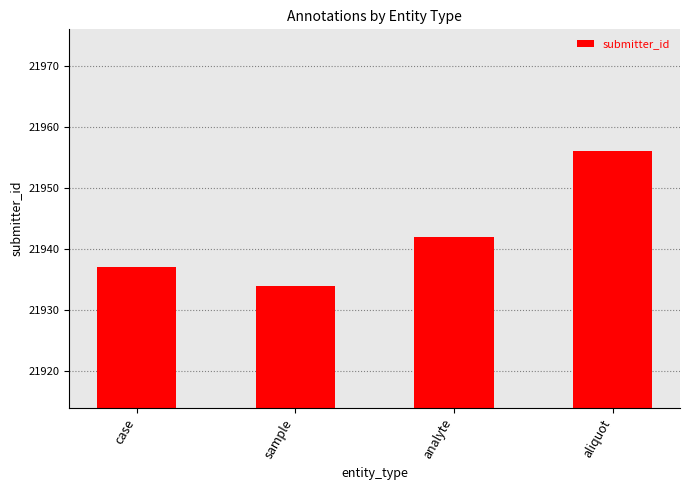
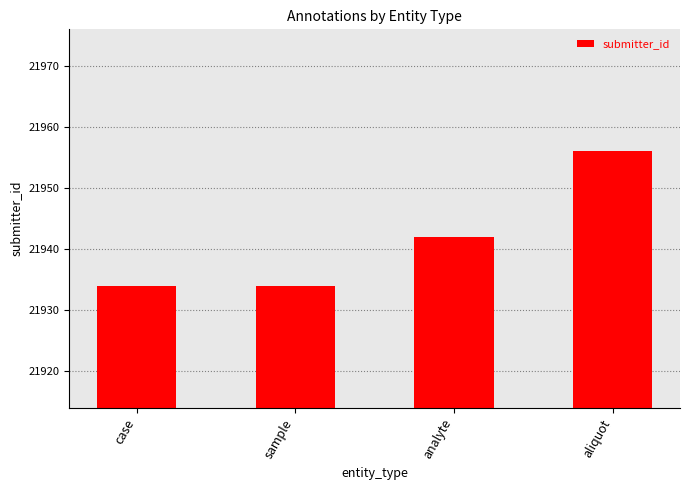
case: 21937 -> 21934
